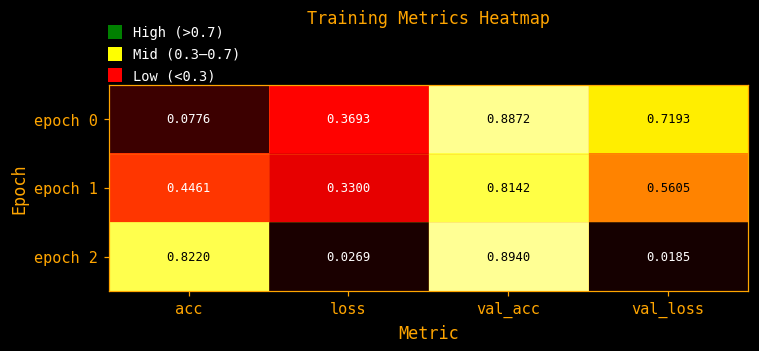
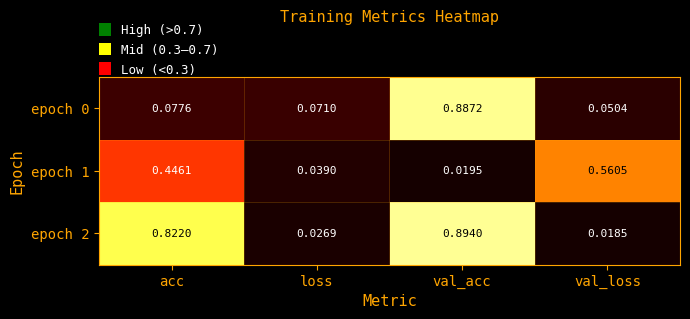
epoch 0, loss: 0.3693 -> 0.0710
epoch 0, val_loss: 0.7193 -> 0.0504
epoch 1, loss: 0.3300 -> 0.0390
epoch 1, val_acc: 0.8142 -> 0.0195
